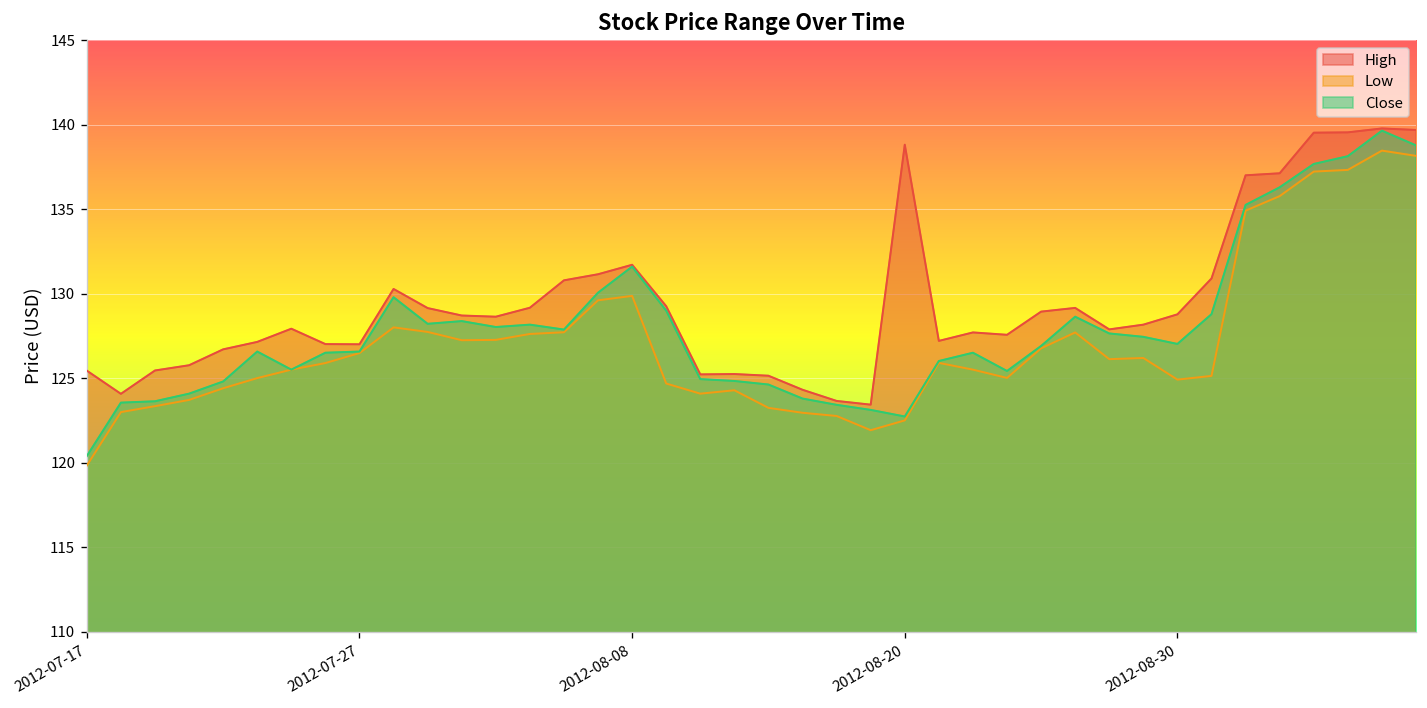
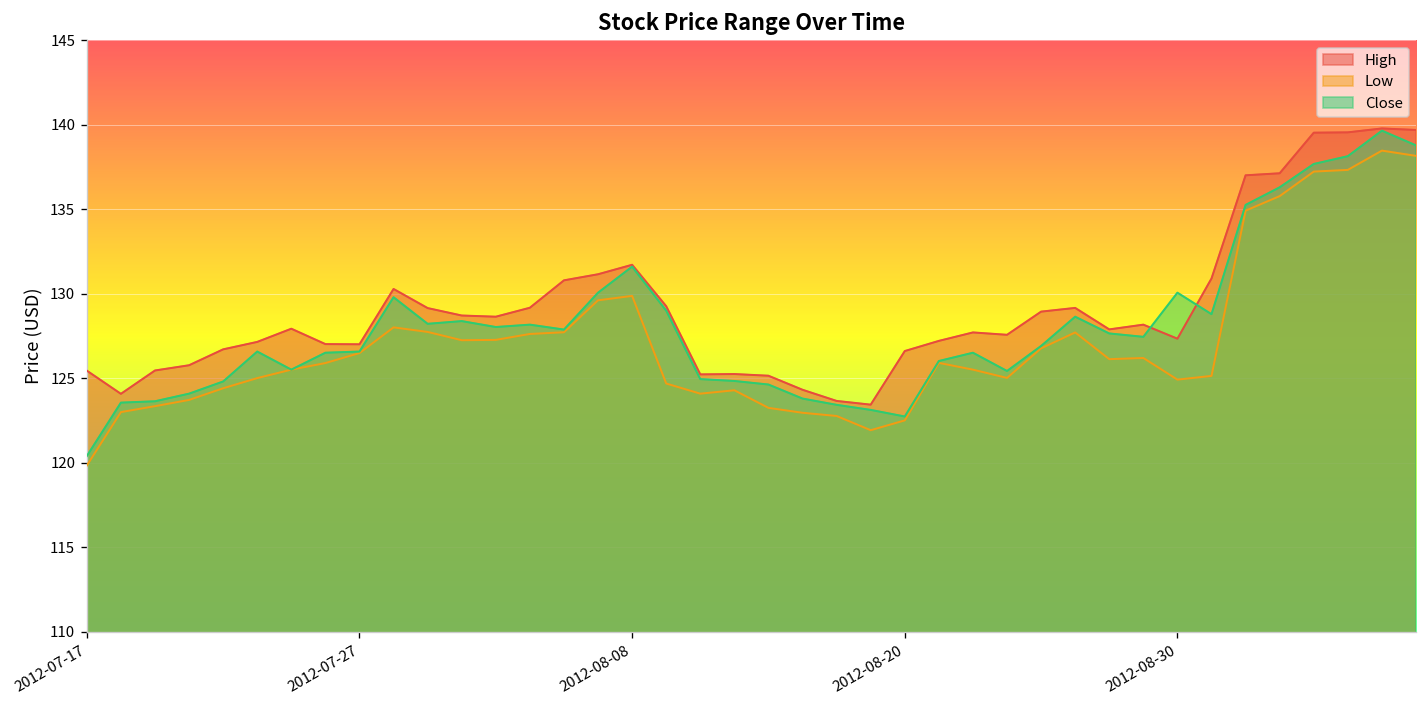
High, 2012-08-20: 138.8 -> 126.6
High, 2012-08-30: 128.8 -> 127.3
Close, 2012-08-30: 127.0 -> 130.1
